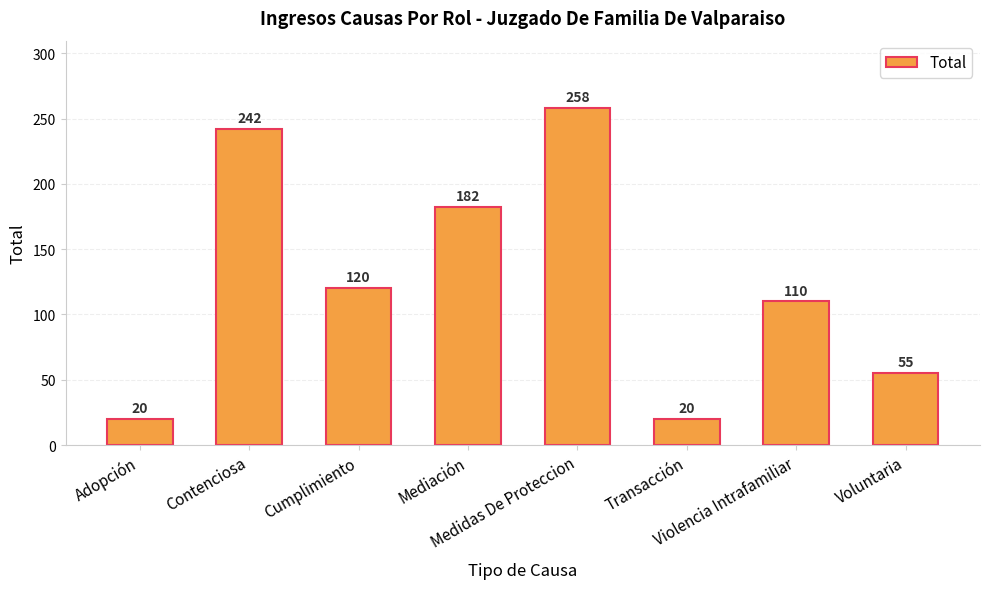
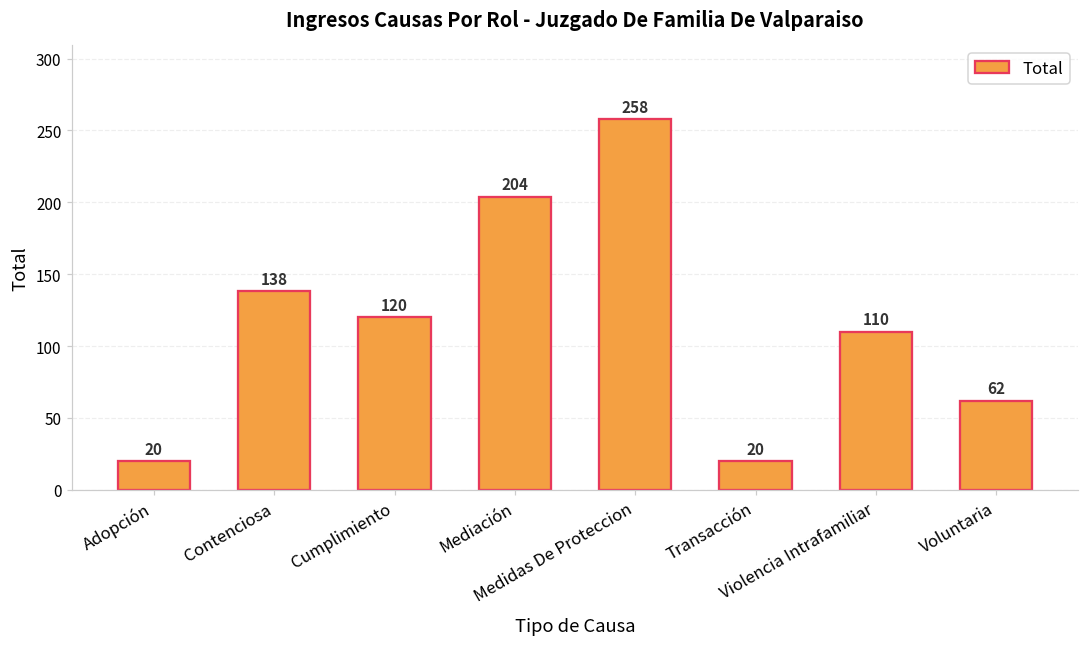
Contenciosa: 242 -> 138
Mediación: 182 -> 204
Voluntaria: 55 -> 62
